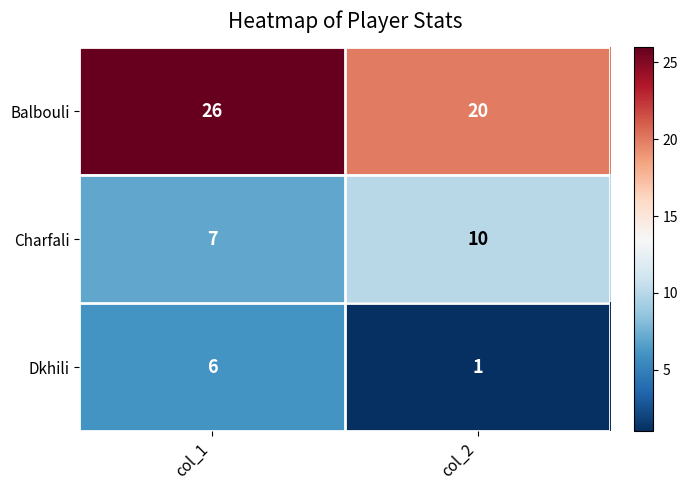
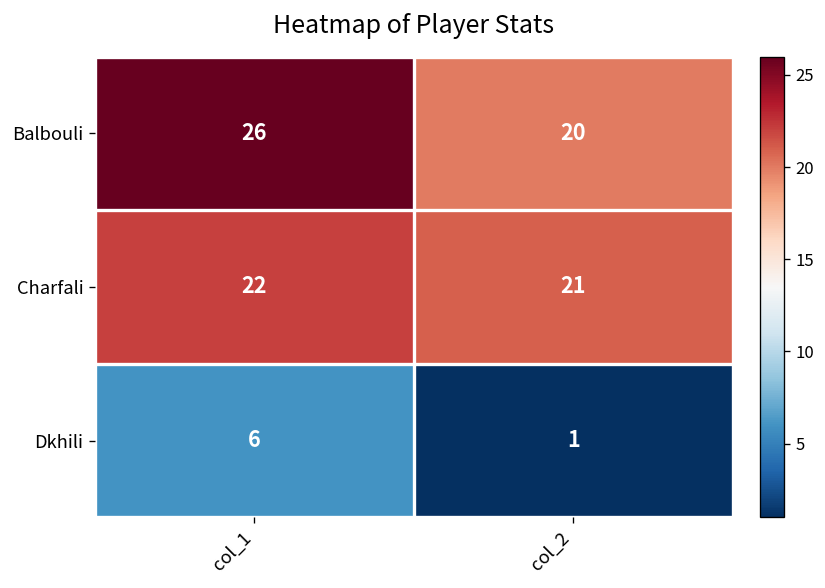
Charfali, col_1: 7 -> 22
Charfali, col_2: 10 -> 21
